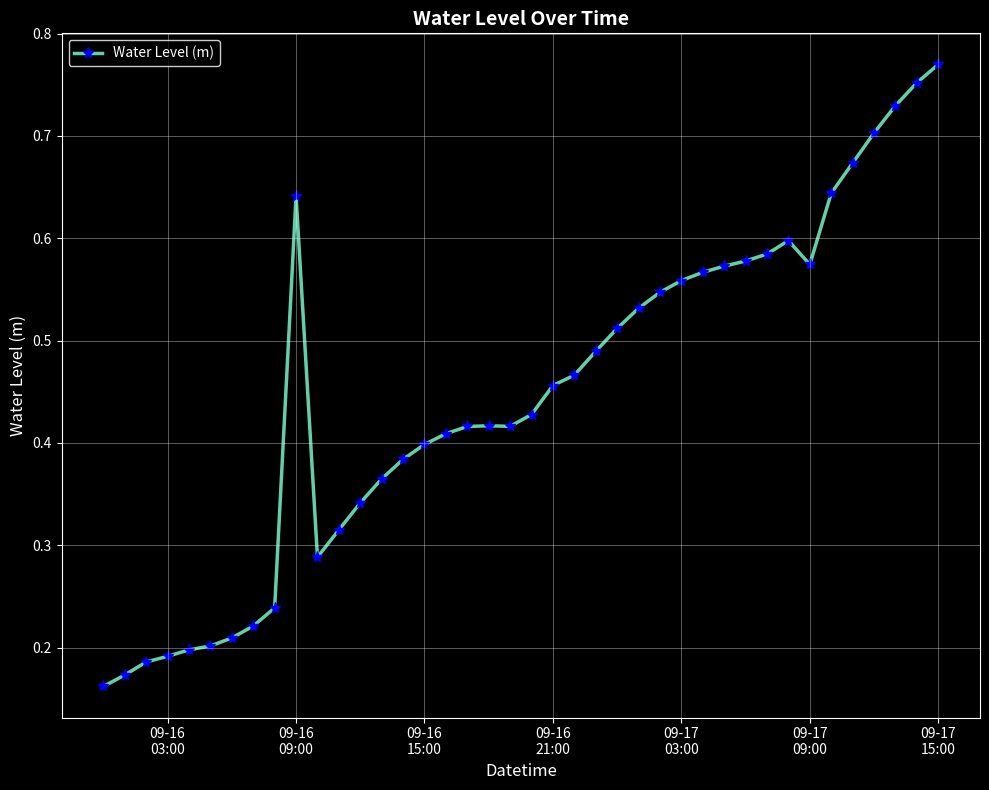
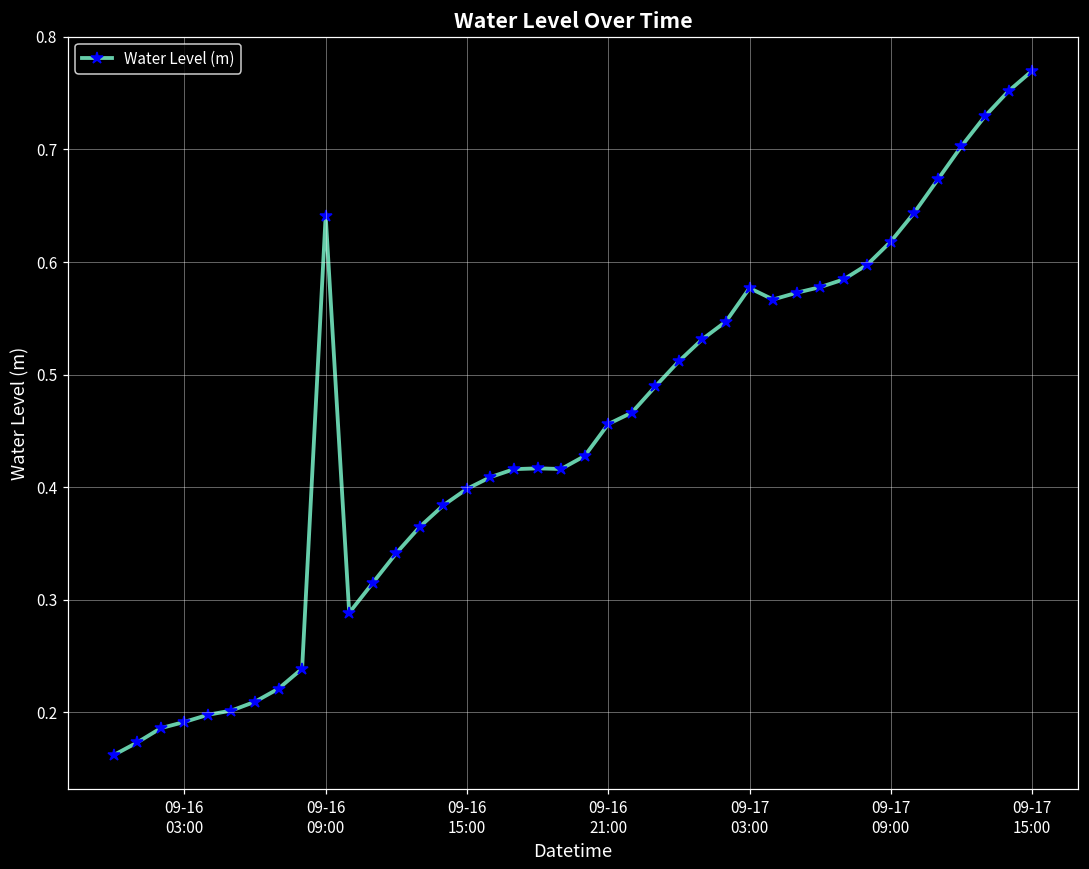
09-17 03:00: 0.559 -> 0.577
09-17 09:00: 0.574 -> 0.618
